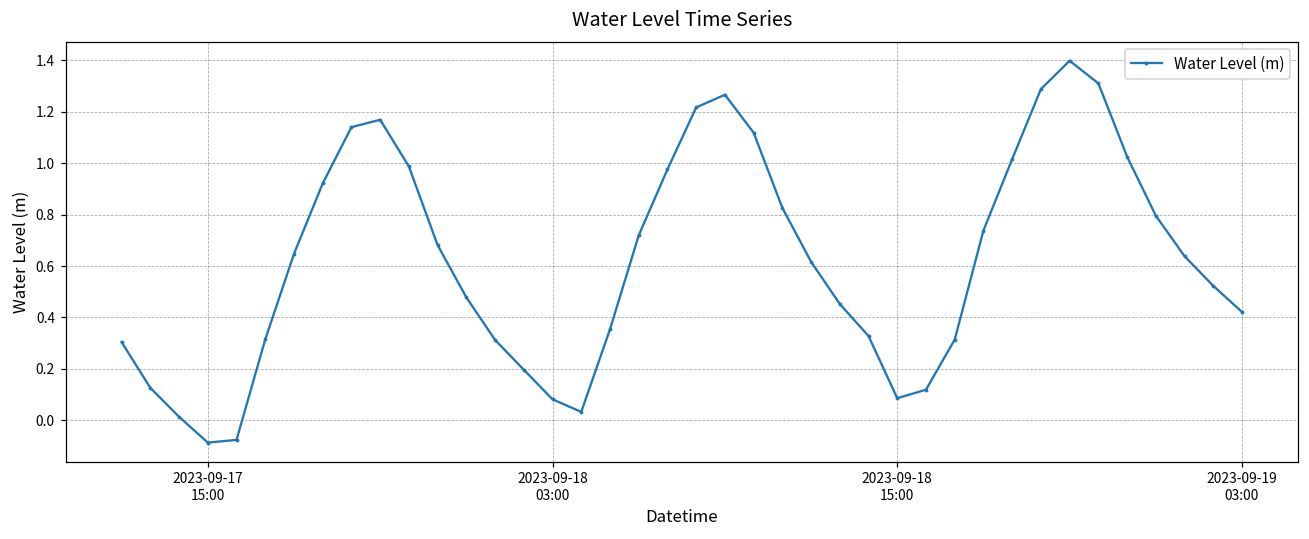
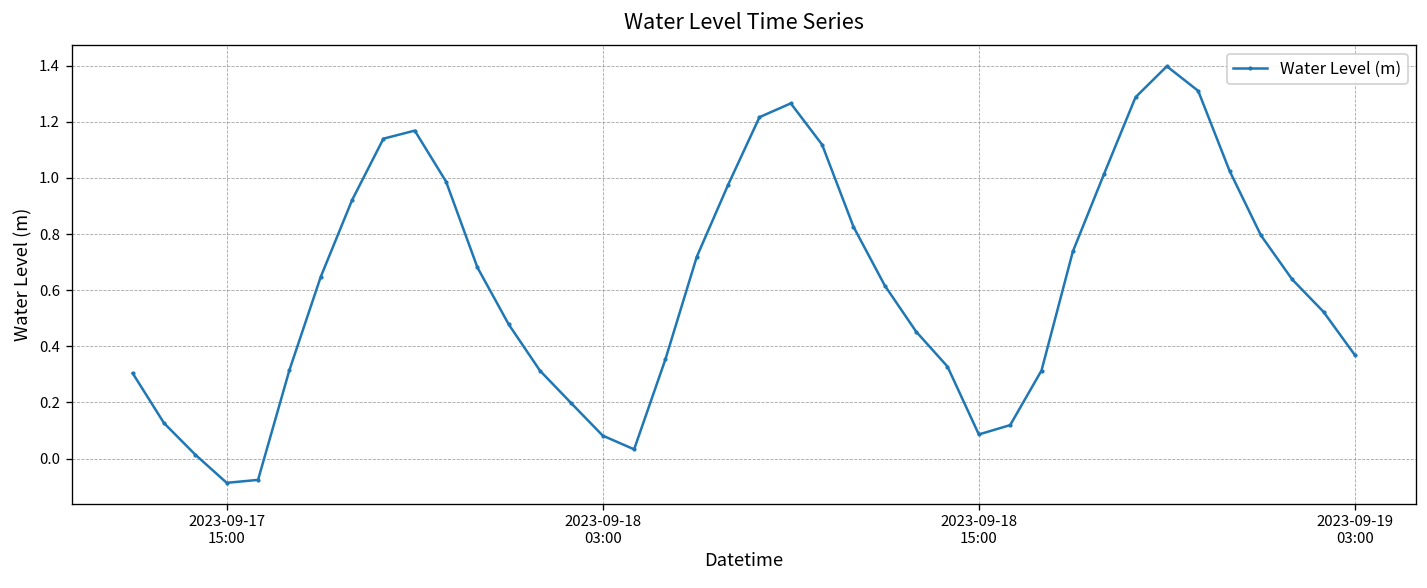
2023-09-19 03:00: 0.42 -> 0.37
